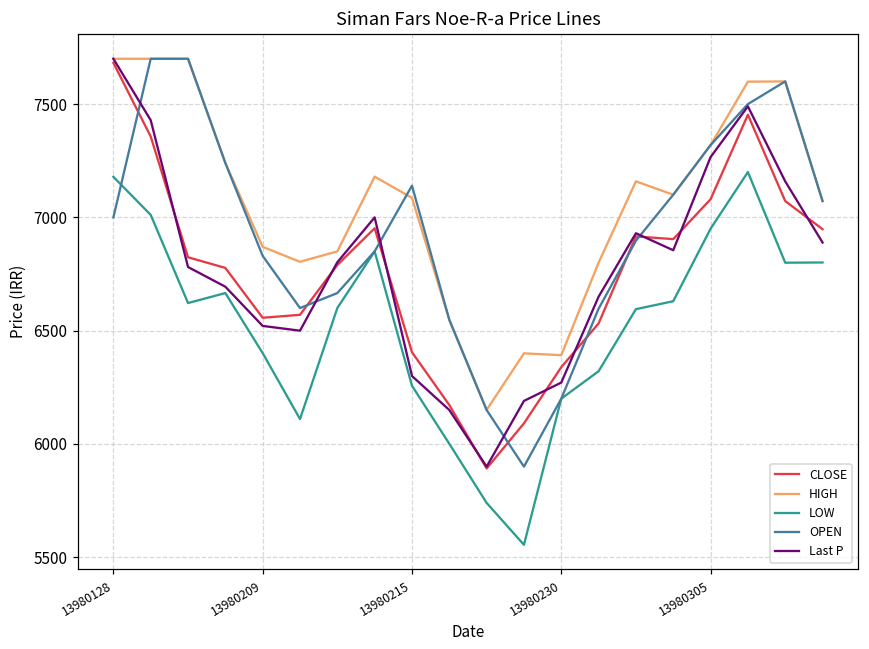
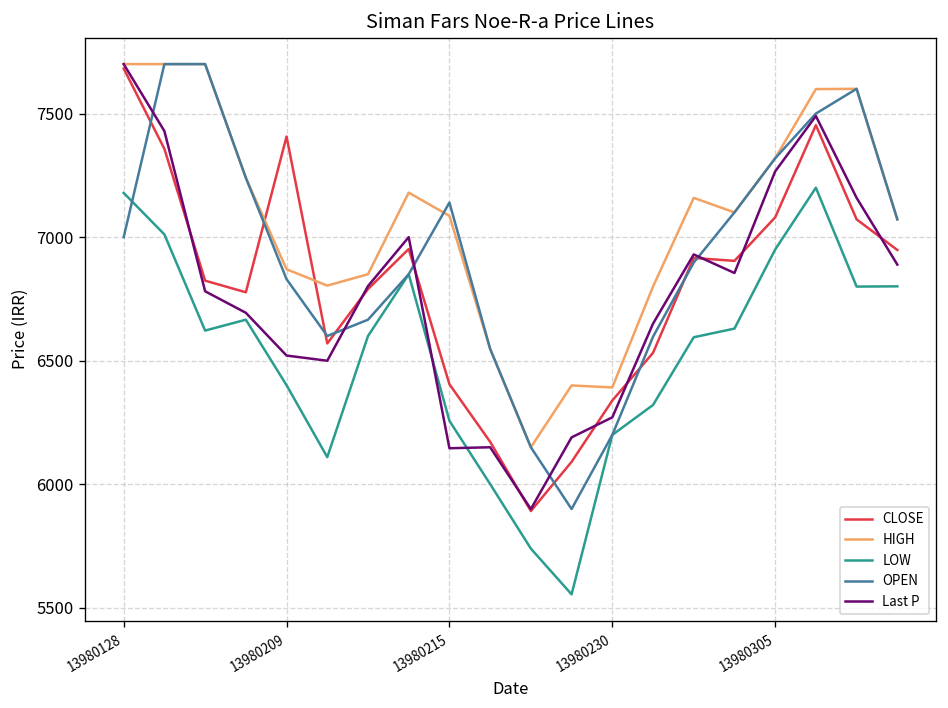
CLOSE, 13980209: 6560 -> 7410
Last P, 13980215: 6300 -> 6150
